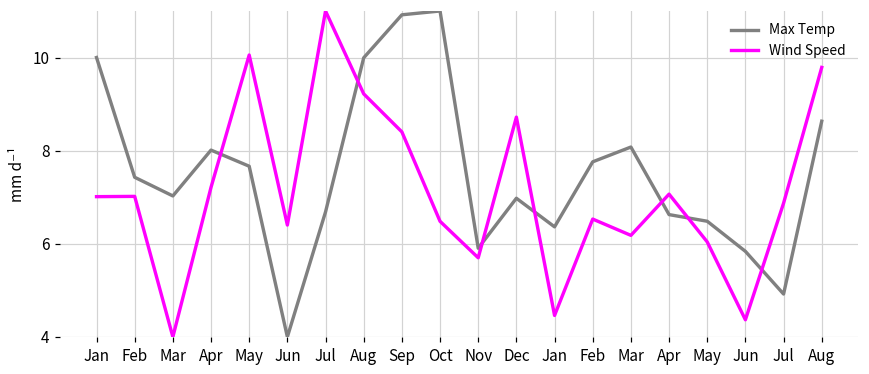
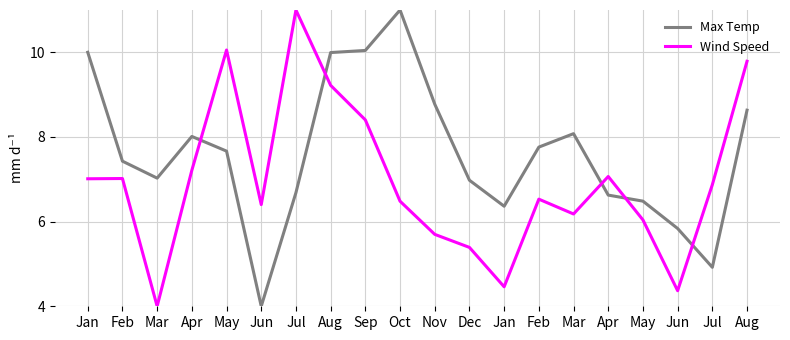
Max Temp, Sep: 10.9 -> 10.0
Max Temp, Nov: 5.9 -> 8.8
Wind Speed, Dec: 8.7 -> 5.4
